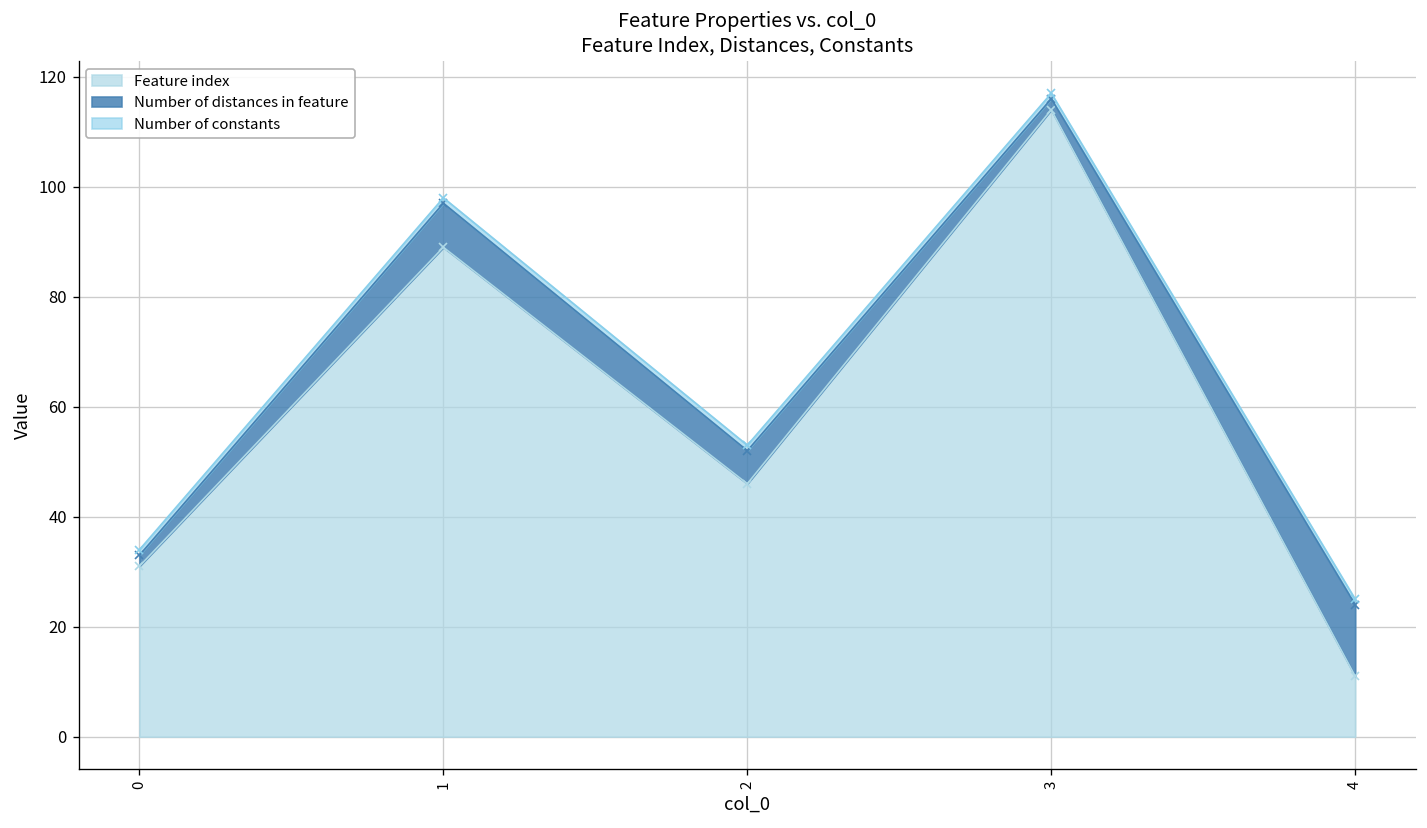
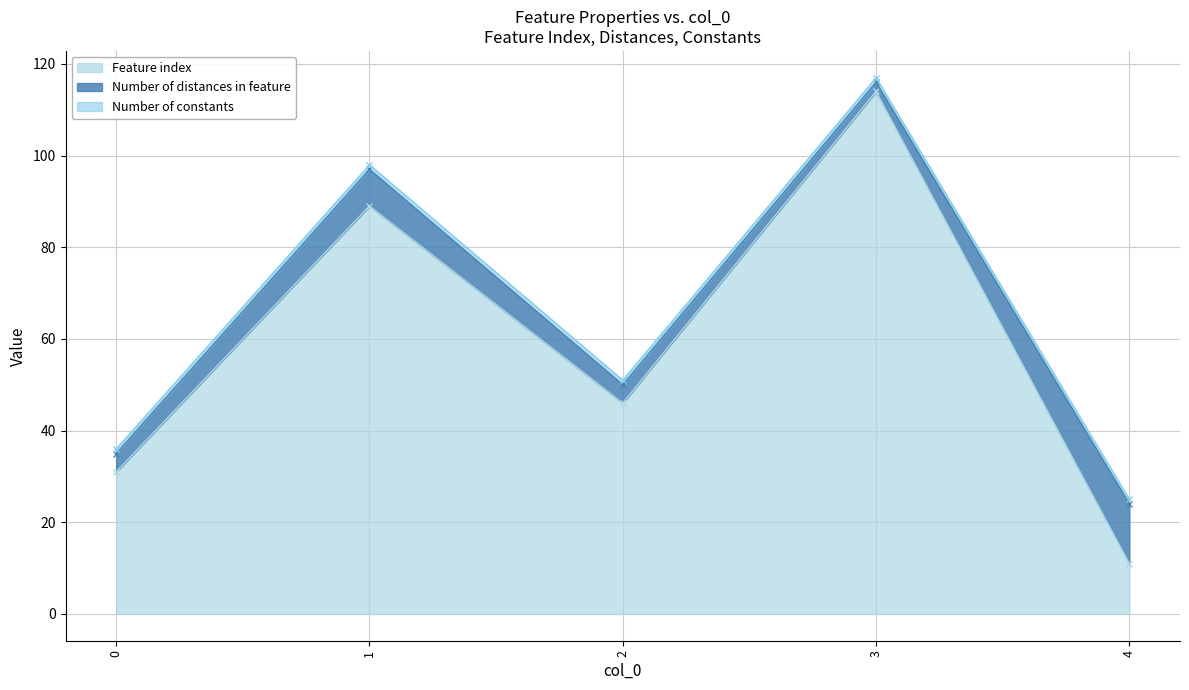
Number of distances in feature, 0: 2 -> 4
Number of distances in feature, 2: 6 -> 4
